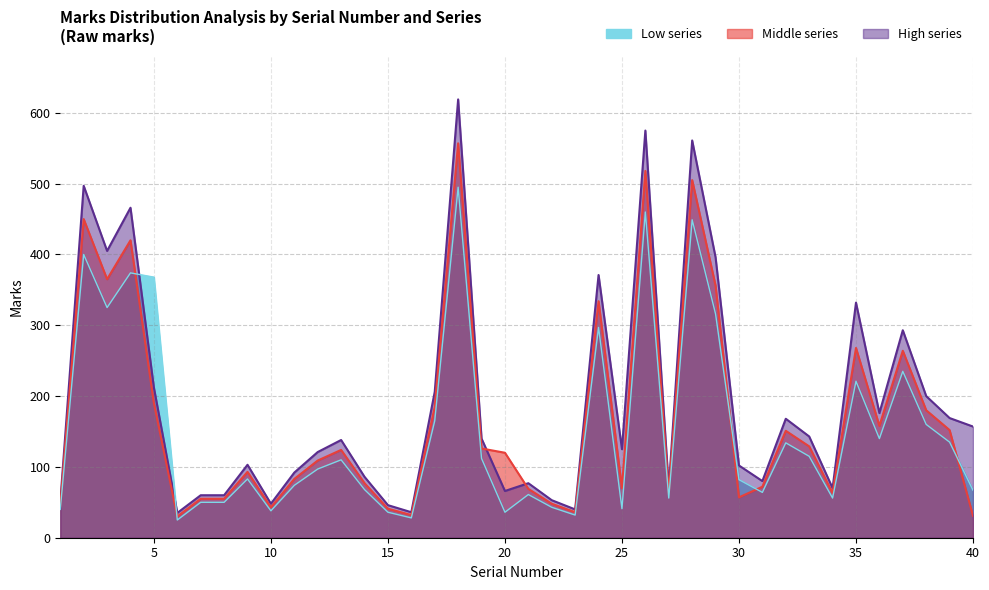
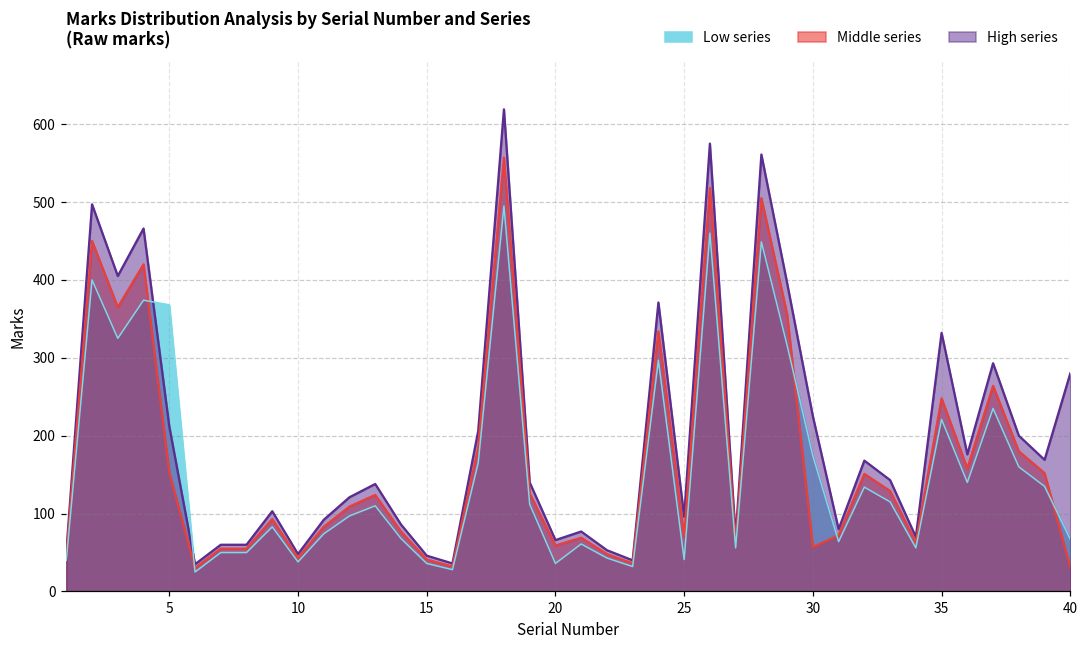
Middle series, 5: 190 -> 150
Middle series, 20: 120 -> 60
High series, 25: 130 -> 100
Low series, 30: 80 -> 170
High series, 30: 100 -> 230
Middle series, 35: 270 -> 250
High series, 40: 160 -> 280
